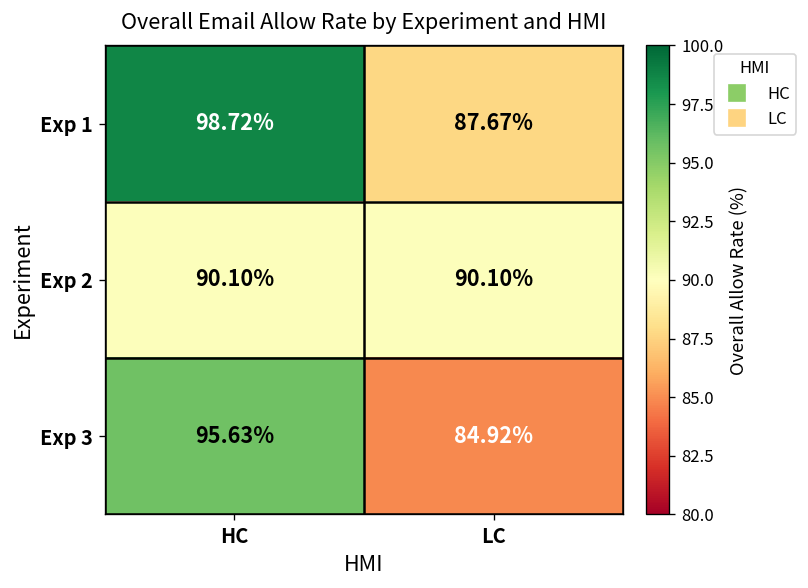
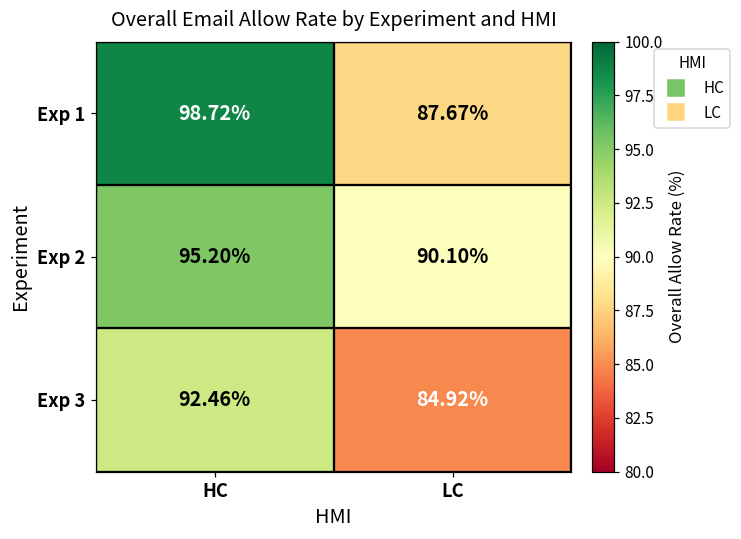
Exp 2, HC: 90.10% -> 95.20%
Exp 3, HC: 95.63% -> 92.46%
